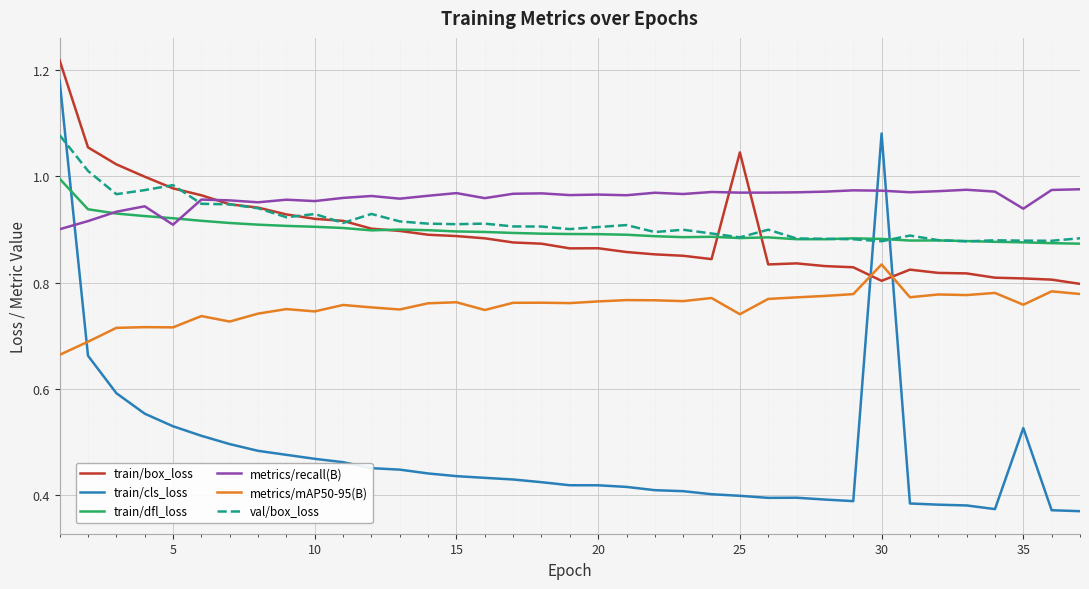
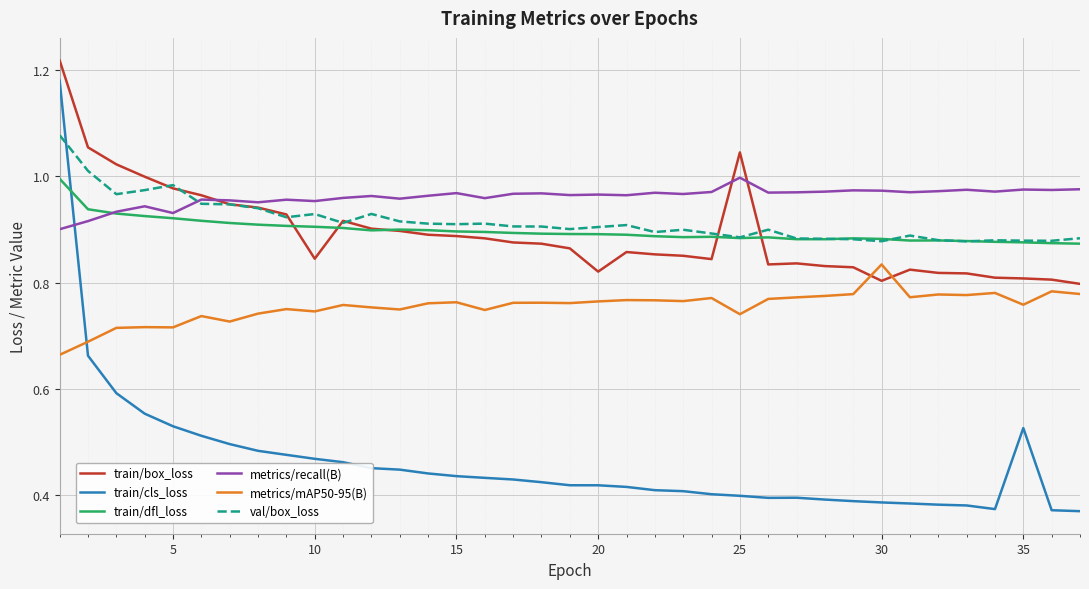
metrics/recall(B), 5: 0.91 -> 0.93
train/box_loss, 10: 0.92 -> 0.84
train/box_loss, 20: 0.86 -> 0.82
metrics/recall(B), 25: 0.97 -> 1.00
train/cls_loss, 30: 1.08 -> 0.39
metrics/recall(B), 35: 0.94 -> 0.97
